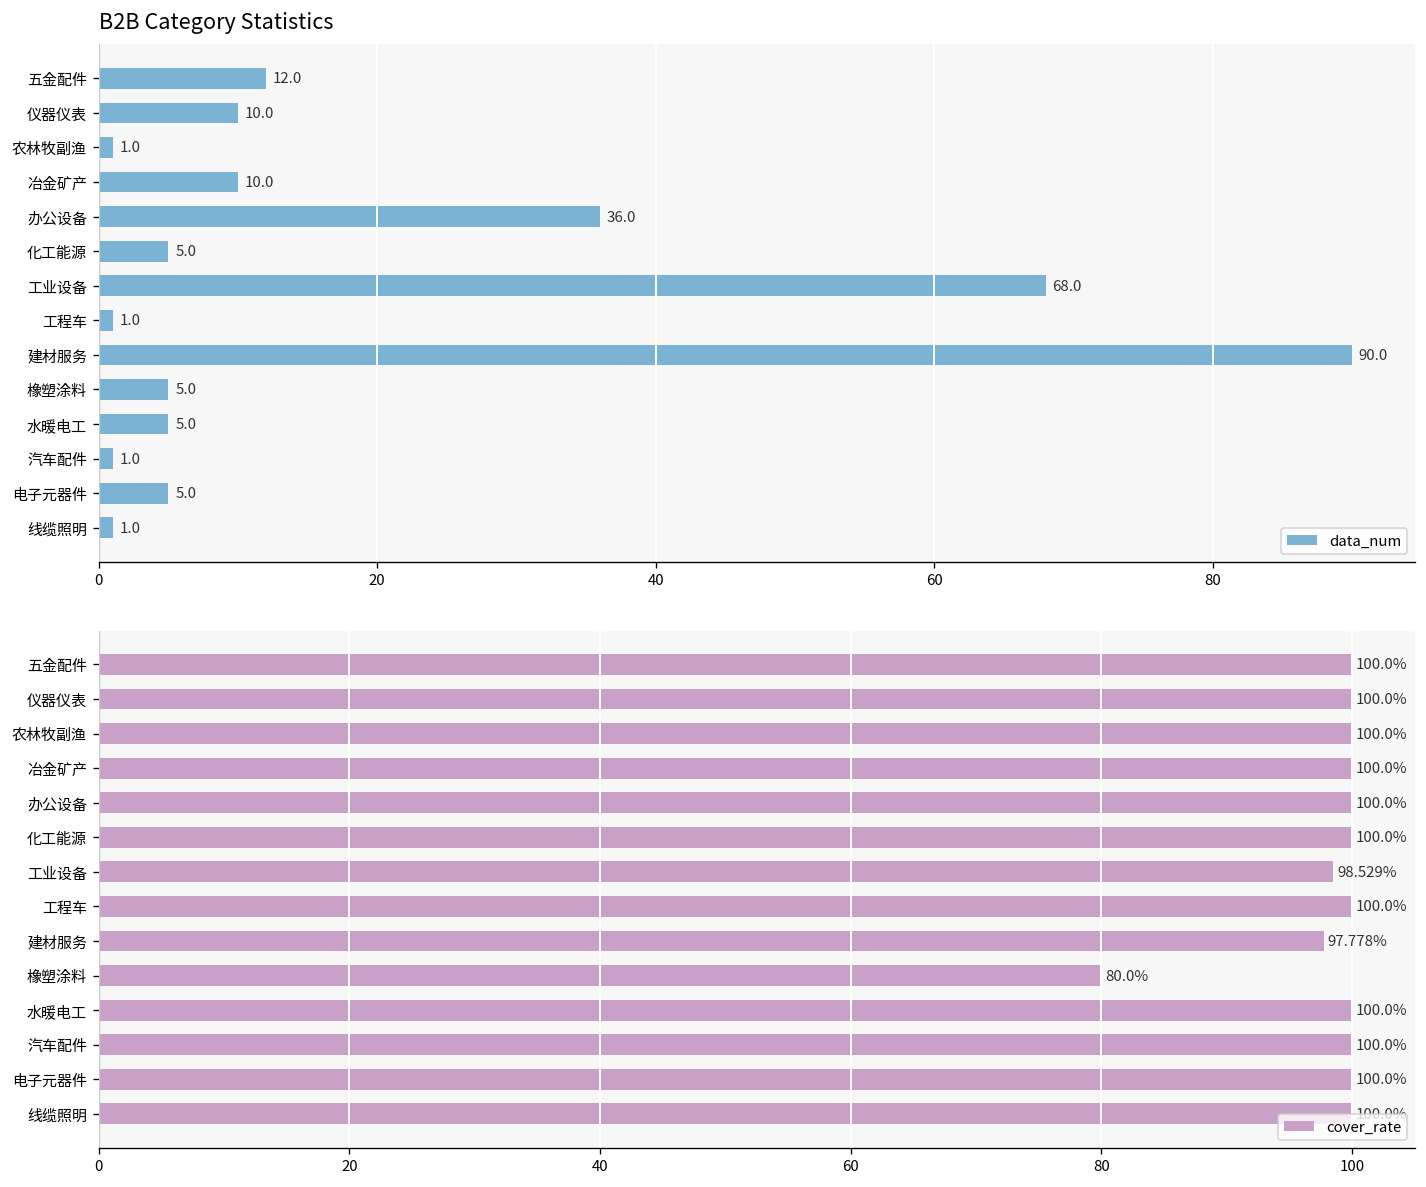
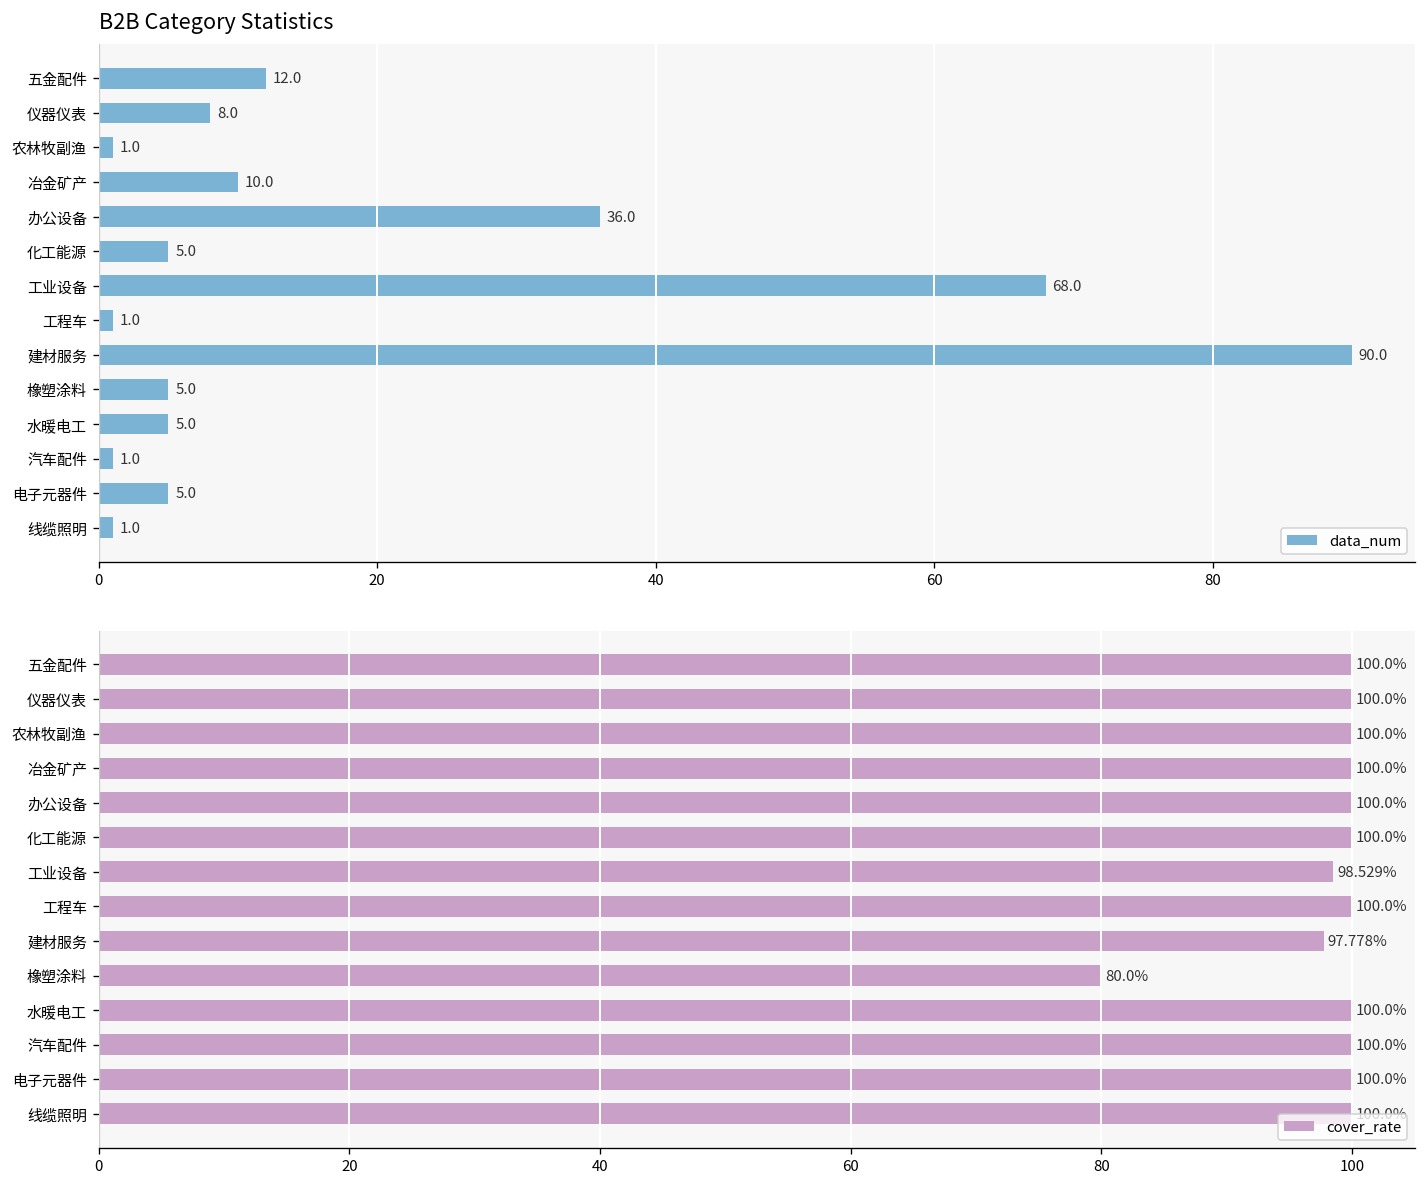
B2B Category Statistics, 仪器仪表: 10.0 -> 8.0
